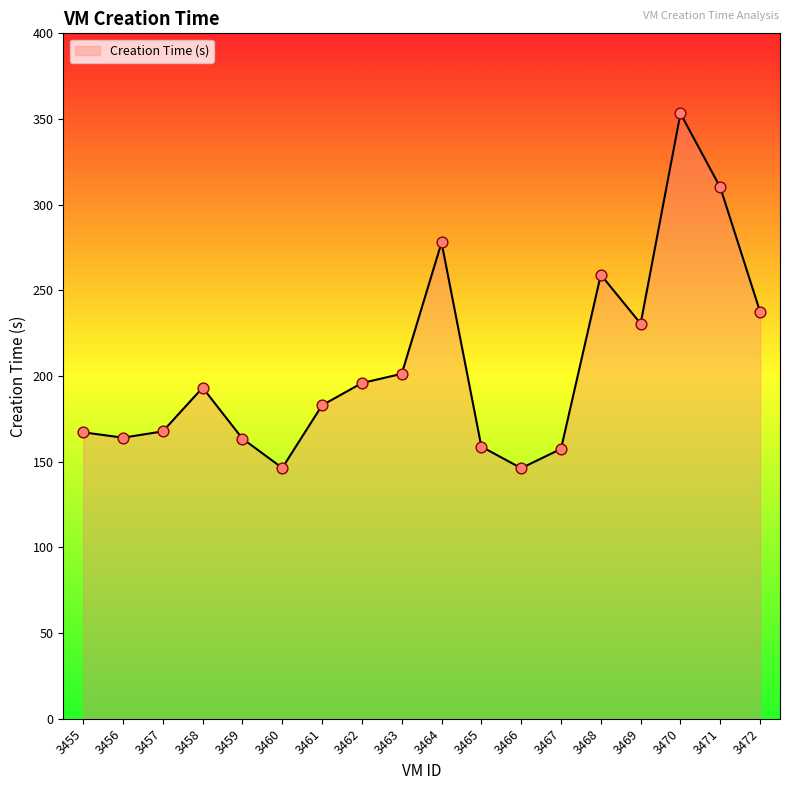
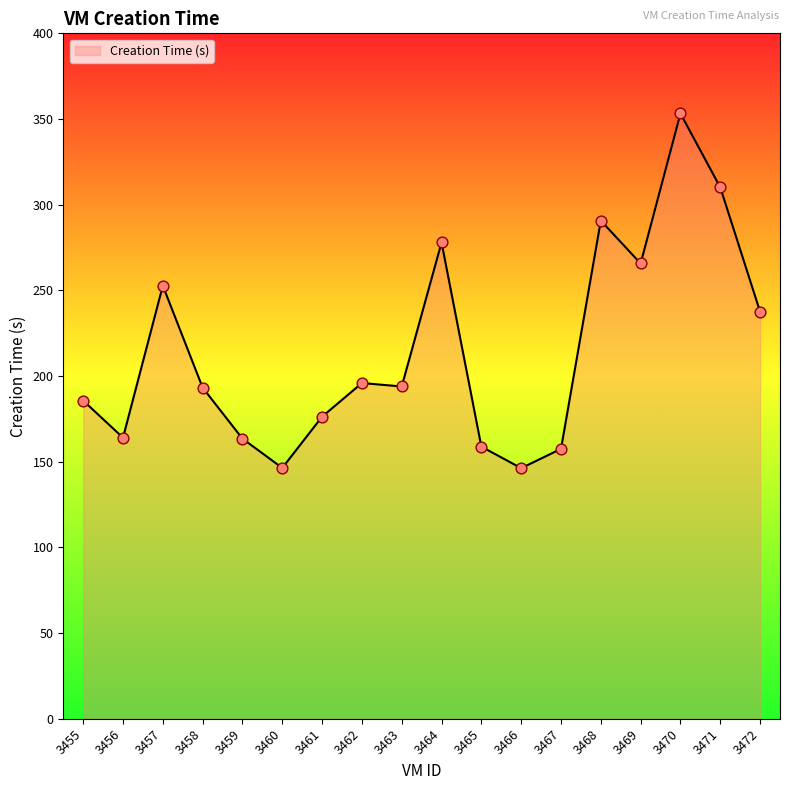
3455: 167 -> 186
3457: 168 -> 253
3461: 183 -> 176
3463: 201 -> 194
3468: 259 -> 291
3469: 231 -> 266
